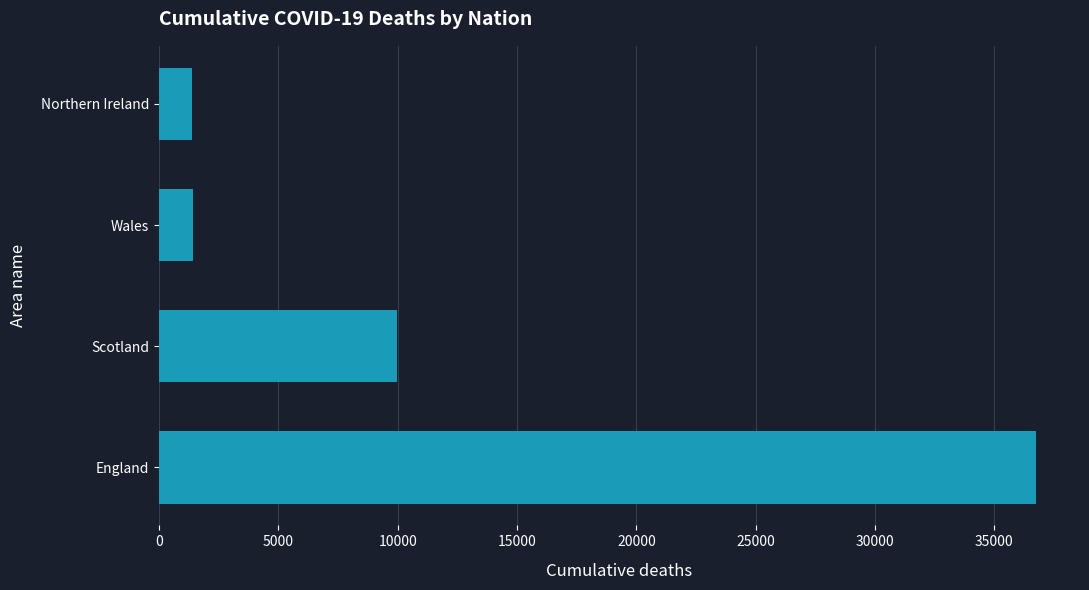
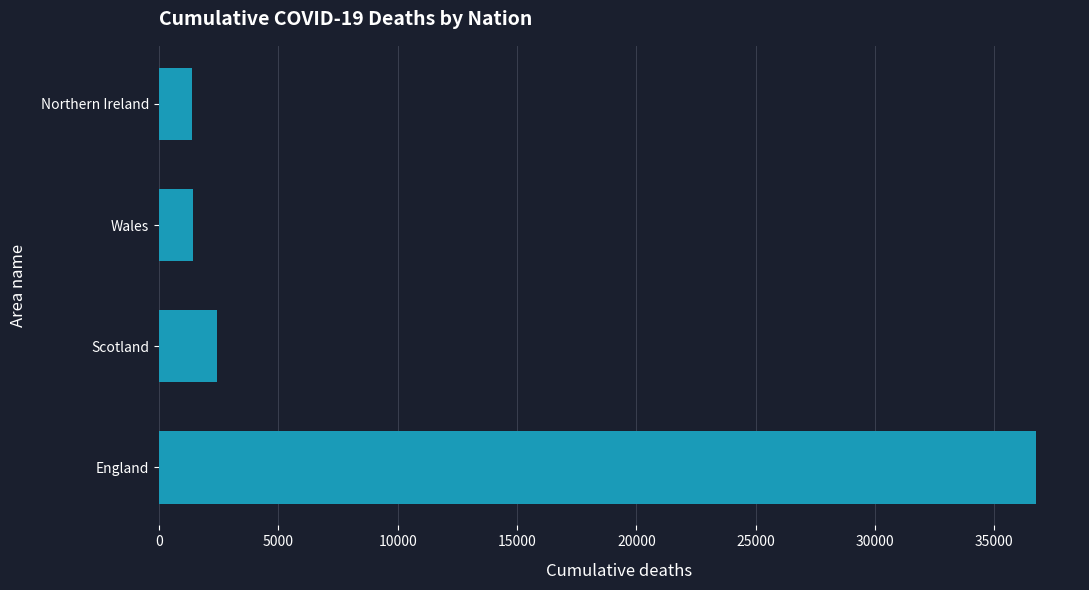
Scotland: 10000 -> 2400
